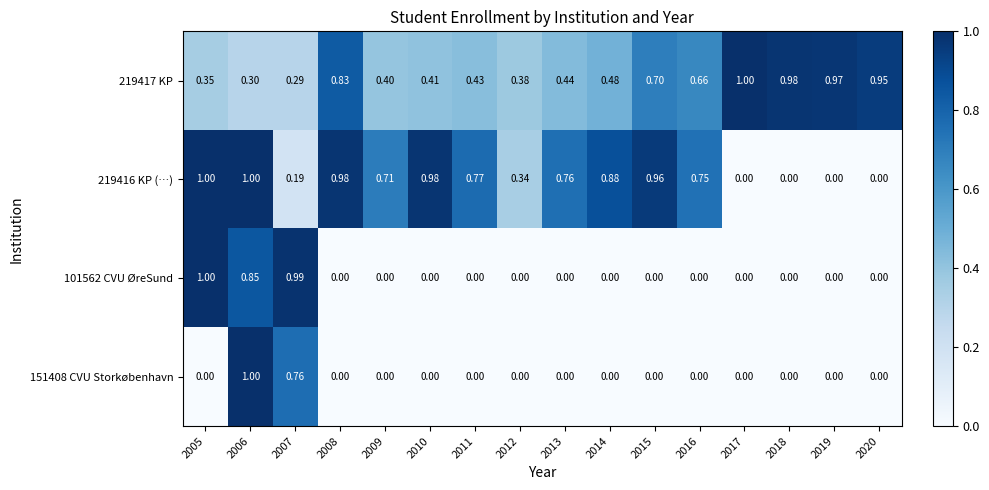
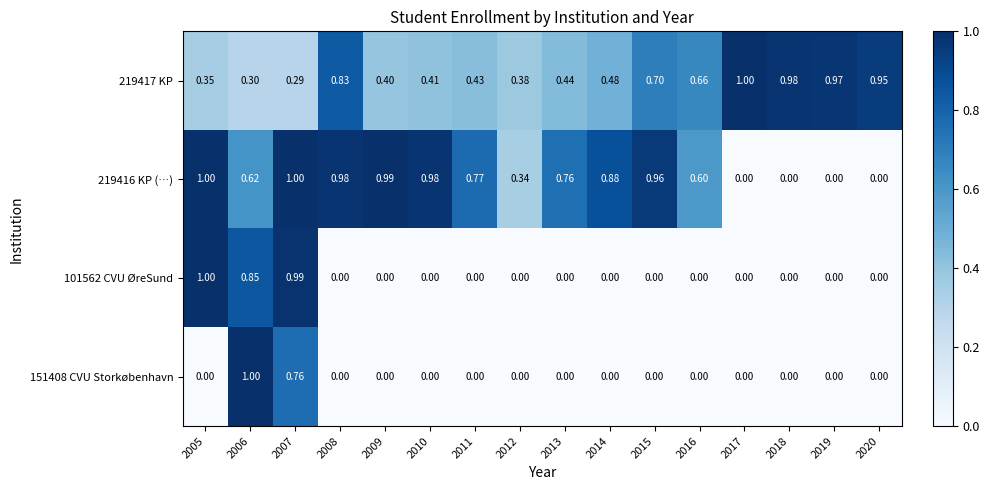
219416 KP (…), 2006: 1.00 -> 0.62
219416 KP (…), 2007: 0.19 -> 1.00
219416 KP (…), 2009: 0.71 -> 0.99
219416 KP (…), 2016: 0.75 -> 0.60
